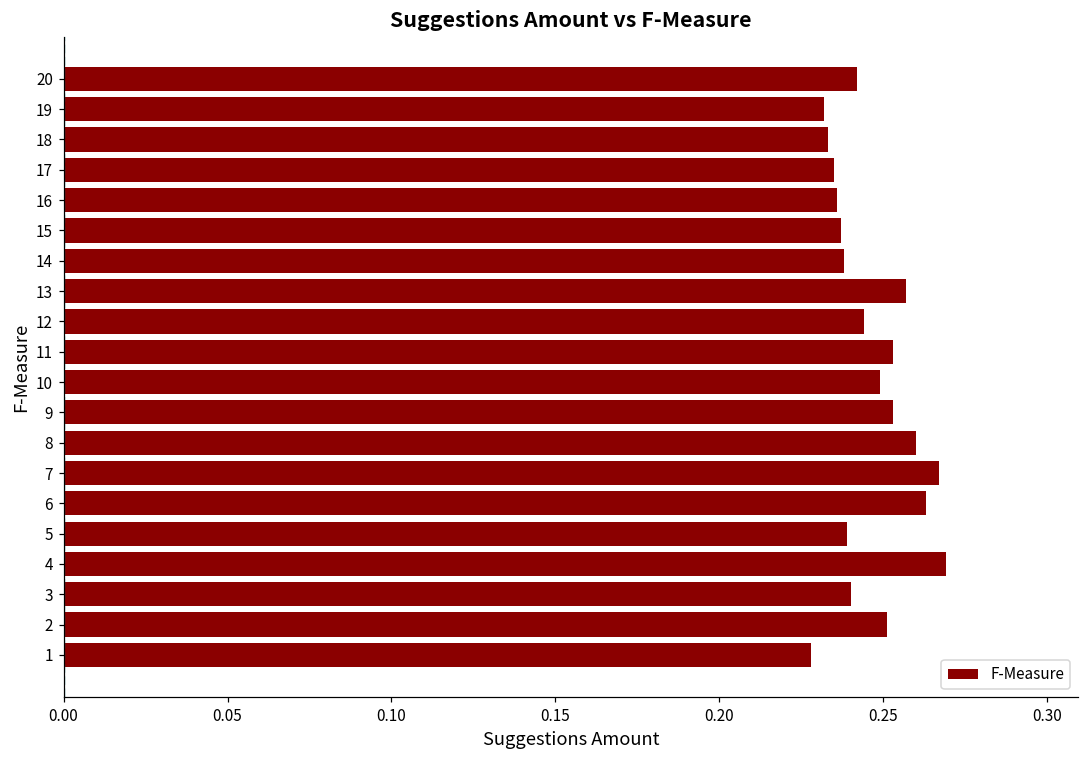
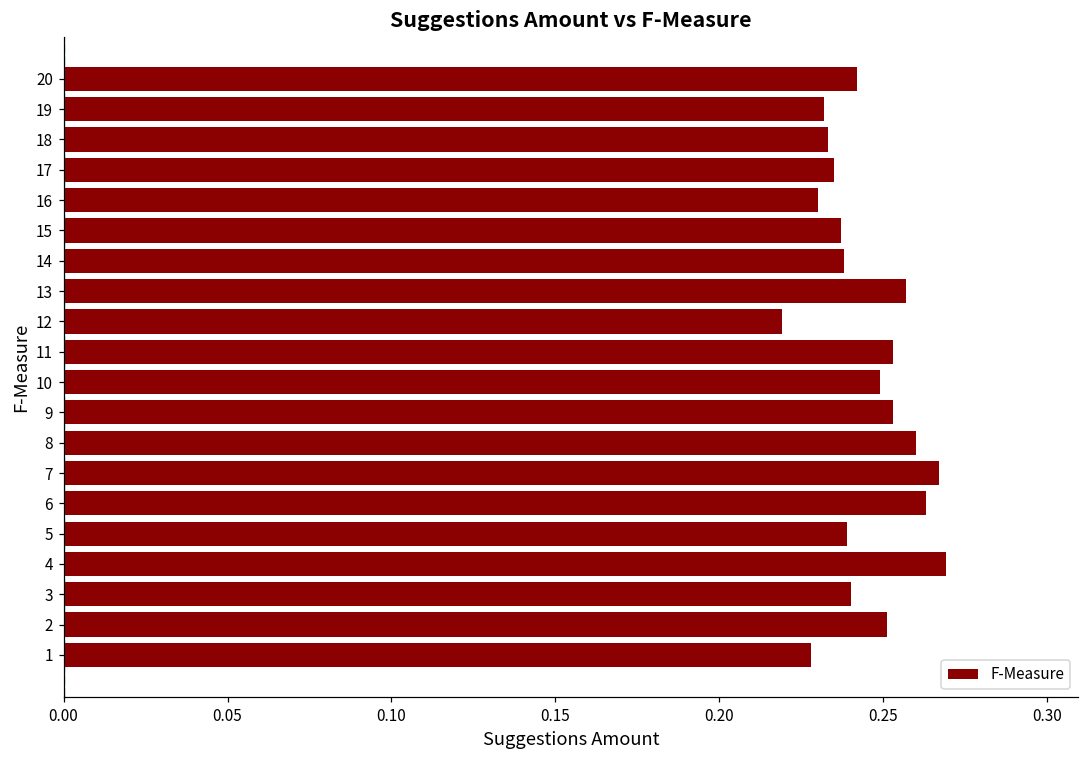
16: 0.236 -> 0.230
12: 0.244 -> 0.219
